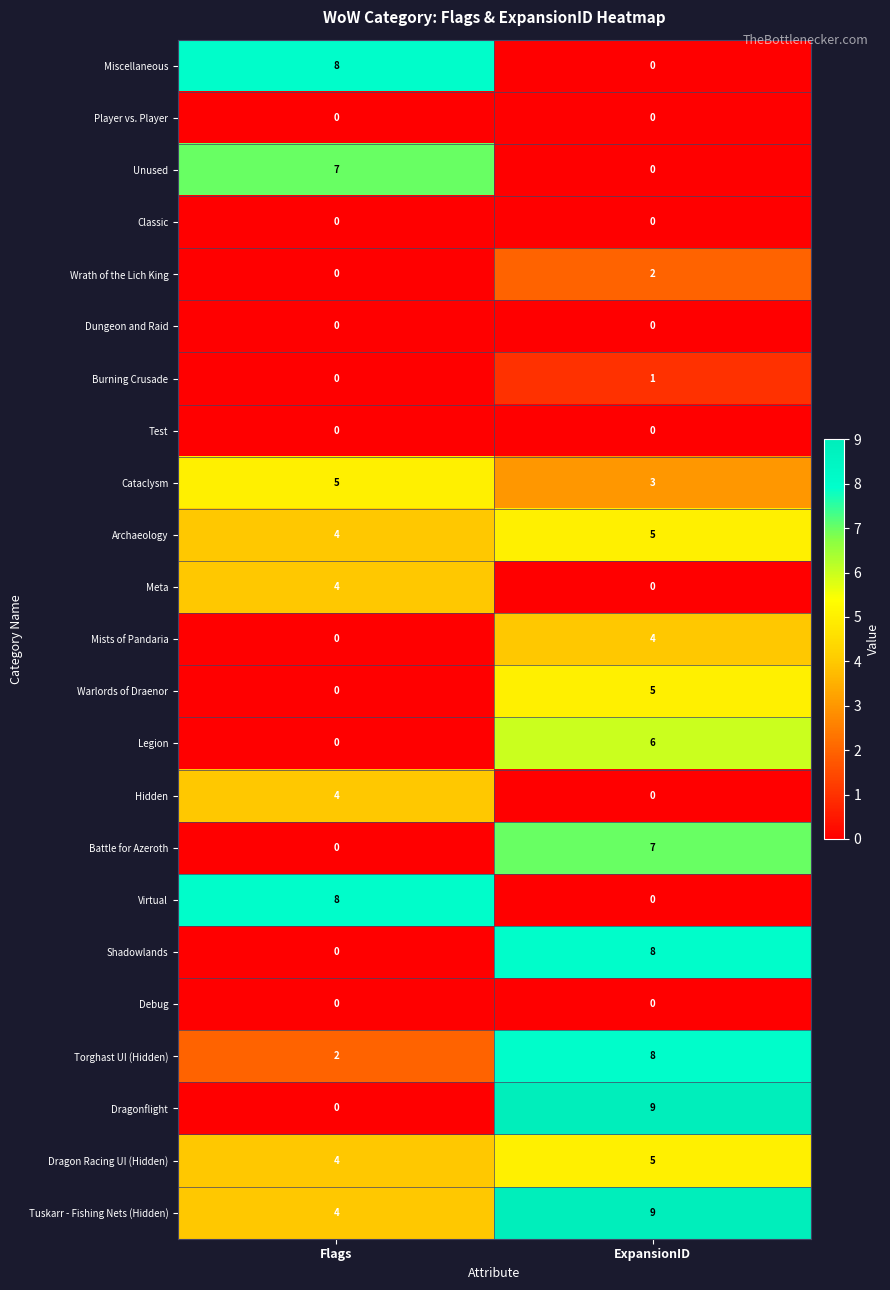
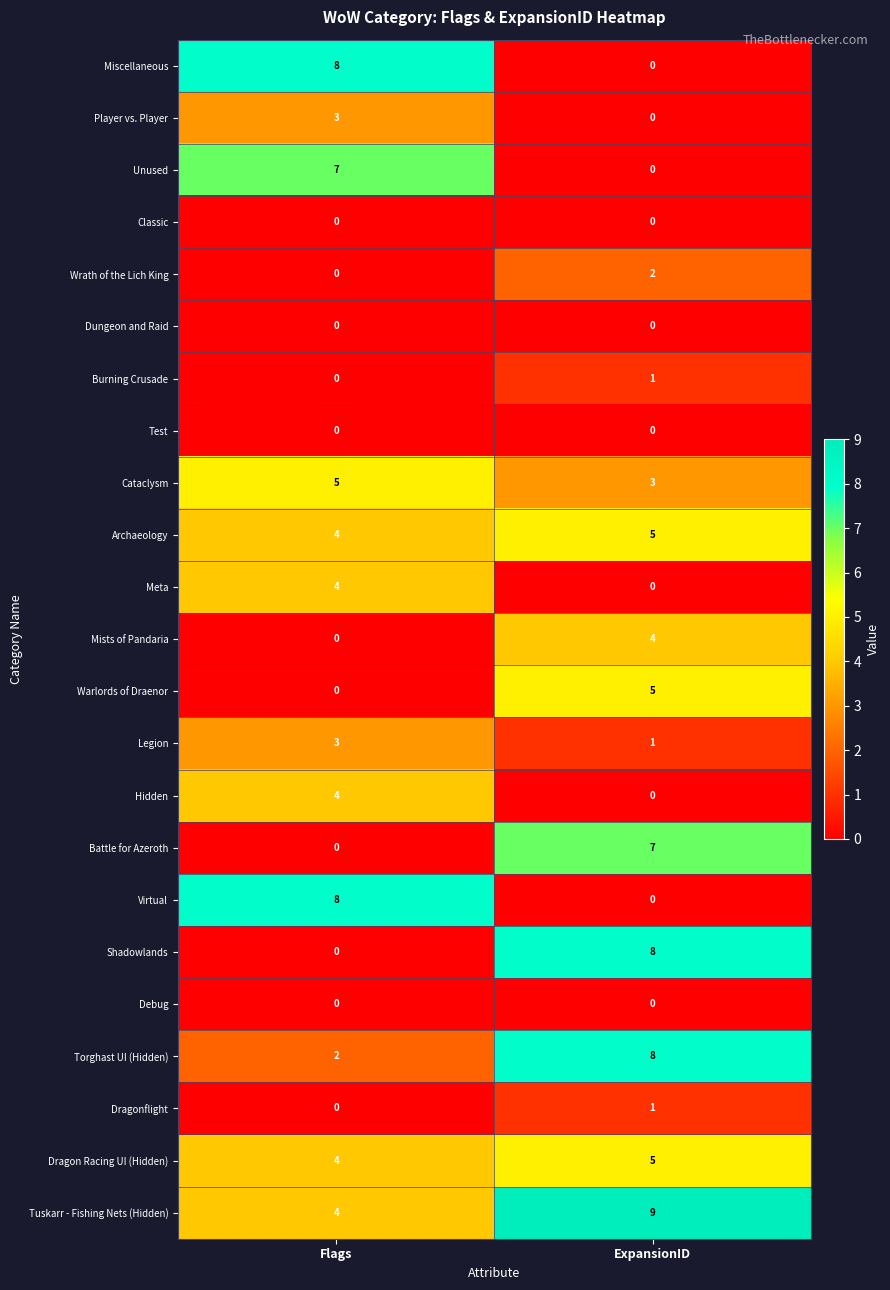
Player vs. Player, Flags: 0 -> 3
Legion, Flags: 0 -> 3
Legion, ExpansionID: 6 -> 1
Dragonflight, ExpansionID: 9 -> 1
